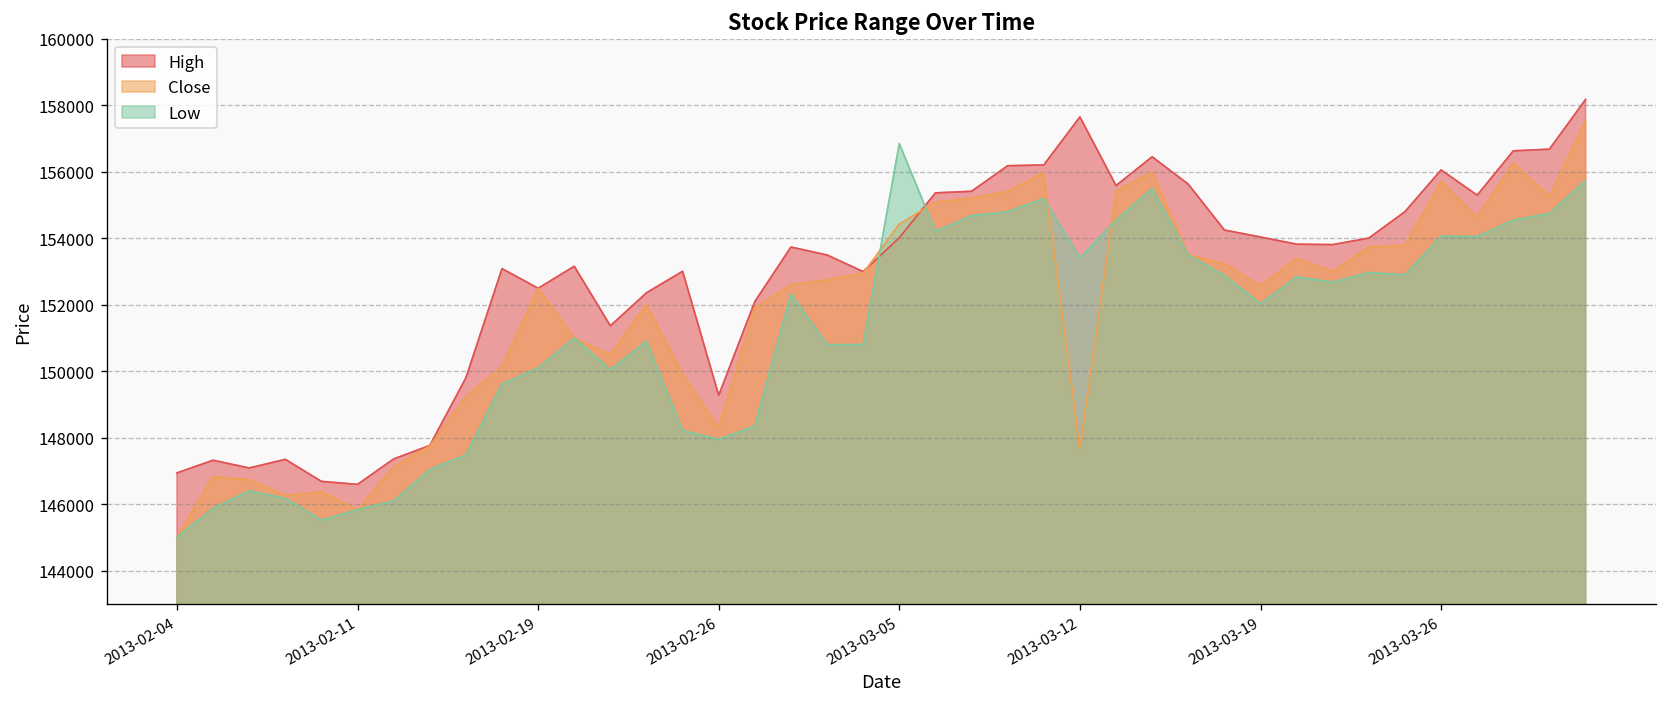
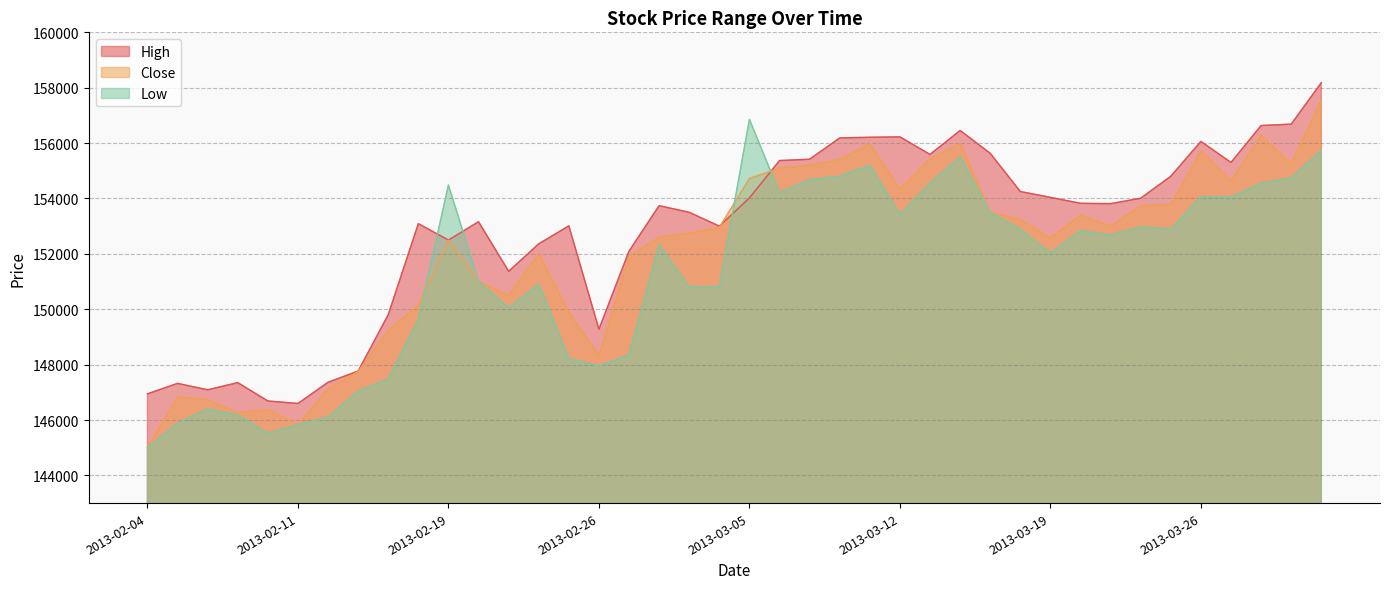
Low, 2013-02-19: 150100 -> 154500
Close, 2013-03-05: 154400 -> 154700
High, 2013-03-12: 157700 -> 156200
Close, 2013-03-12: 147700 -> 154300
